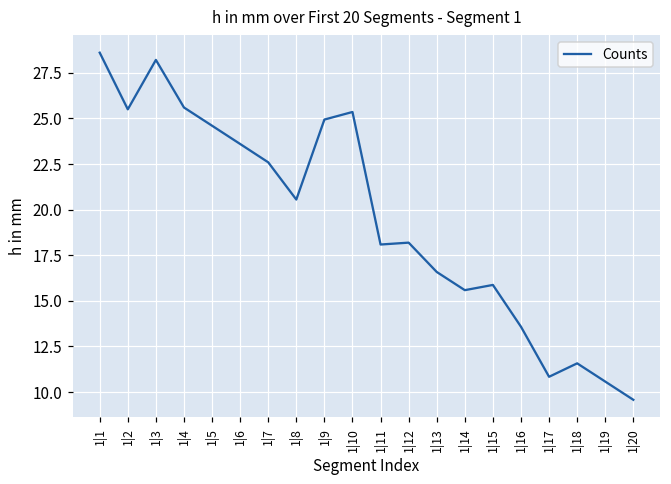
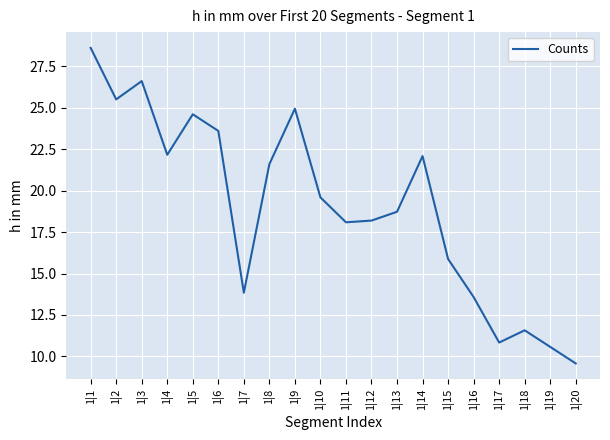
1|3: 28.2 -> 26.6
1|4: 25.6 -> 22.2
1|7: 22.6 -> 13.8
1|8: 20.6 -> 21.6
1|10: 25.4 -> 19.6
1|13: 16.6 -> 18.7
1|14: 15.6 -> 22.1
